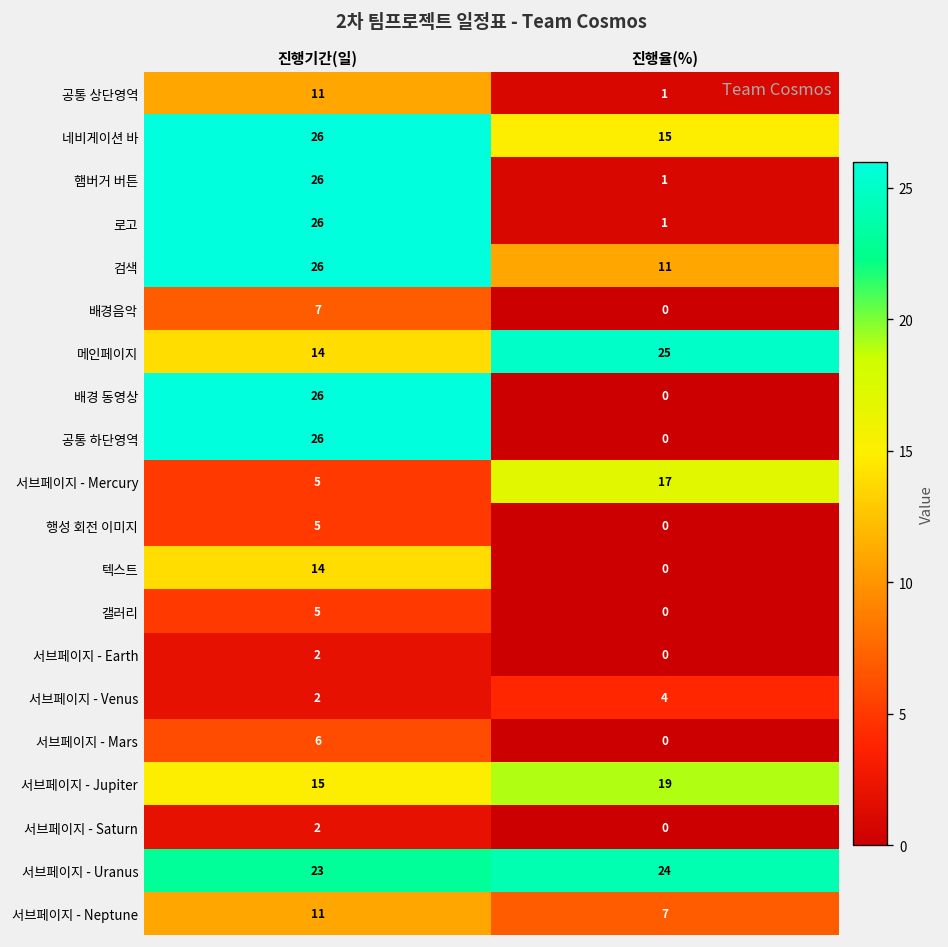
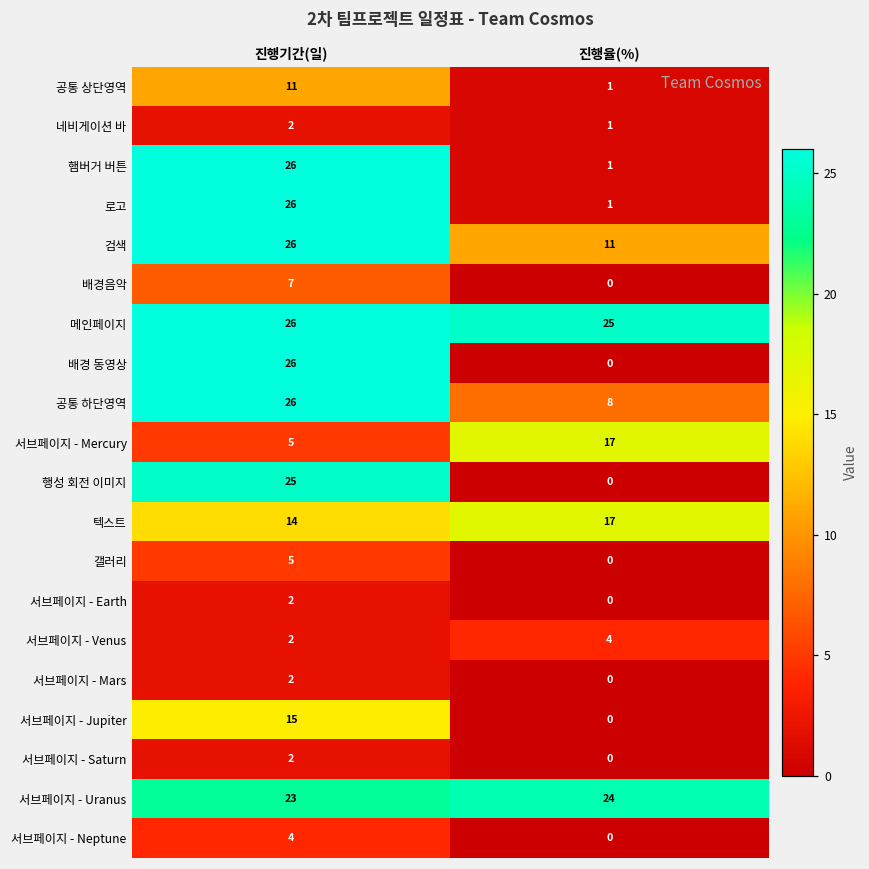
네비게이션 바, 진행기간(일): 26 -> 2
네비게이션 바, 진행율(%): 15 -> 1
메인페이지, 진행기간(일): 14 -> 26
공통 하단영역, 진행율(%): 0 -> 8
행성 회전 이미지, 진행기간(일): 5 -> 25
텍스트, 진행율(%): 0 -> 17
서브페이지 - Mars, 진행기간(일): 6 -> 2
서브페이지 - Jupiter, 진행율(%): 19 -> 0
서브페이지 - Neptune, 진행기간(일): 11 -> 4
서브페이지 - Neptune, 진행율(%): 7 -> 0
